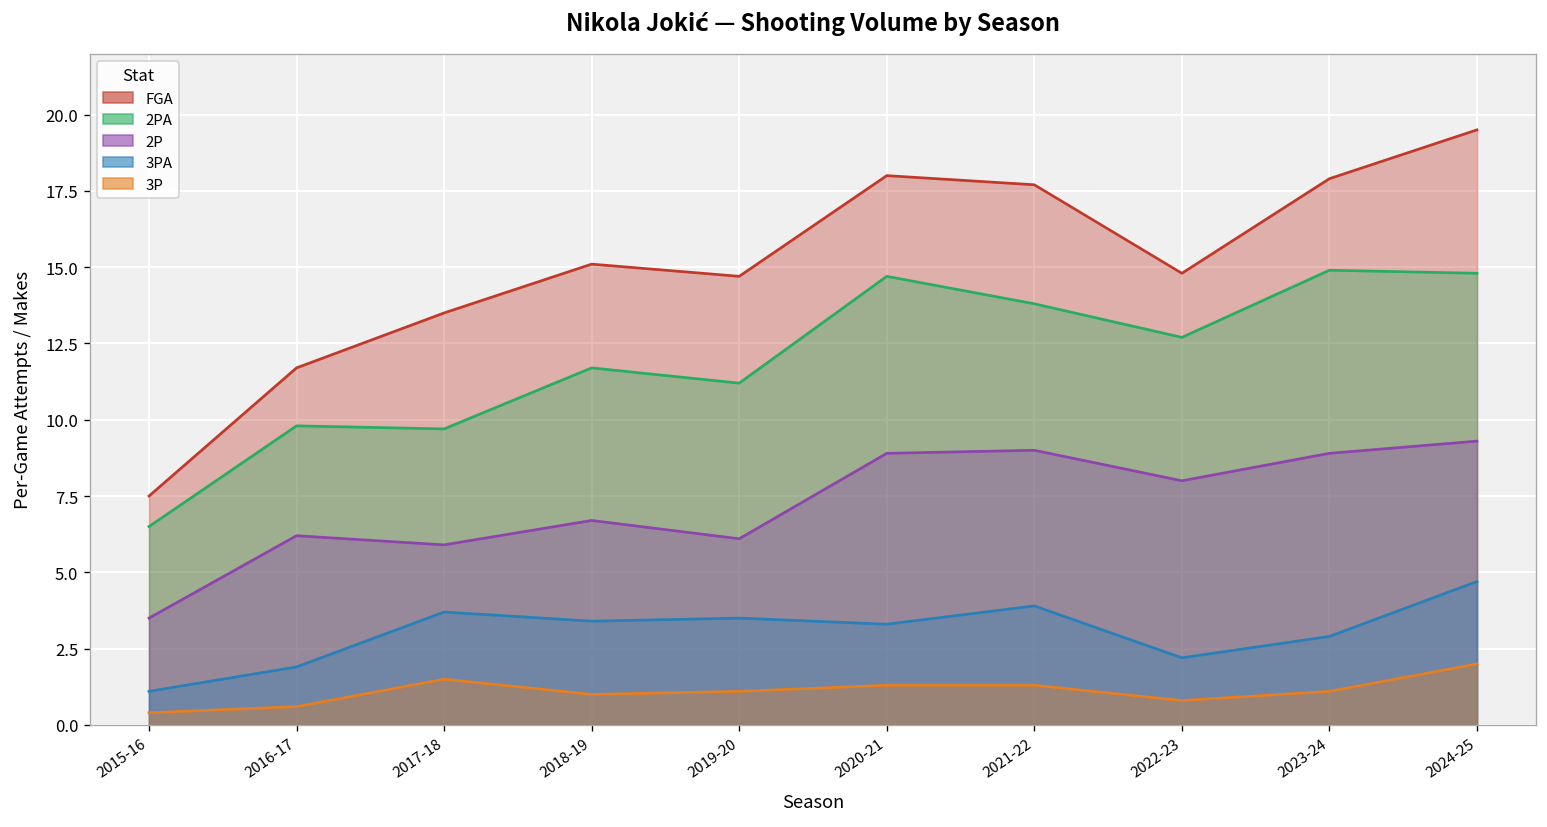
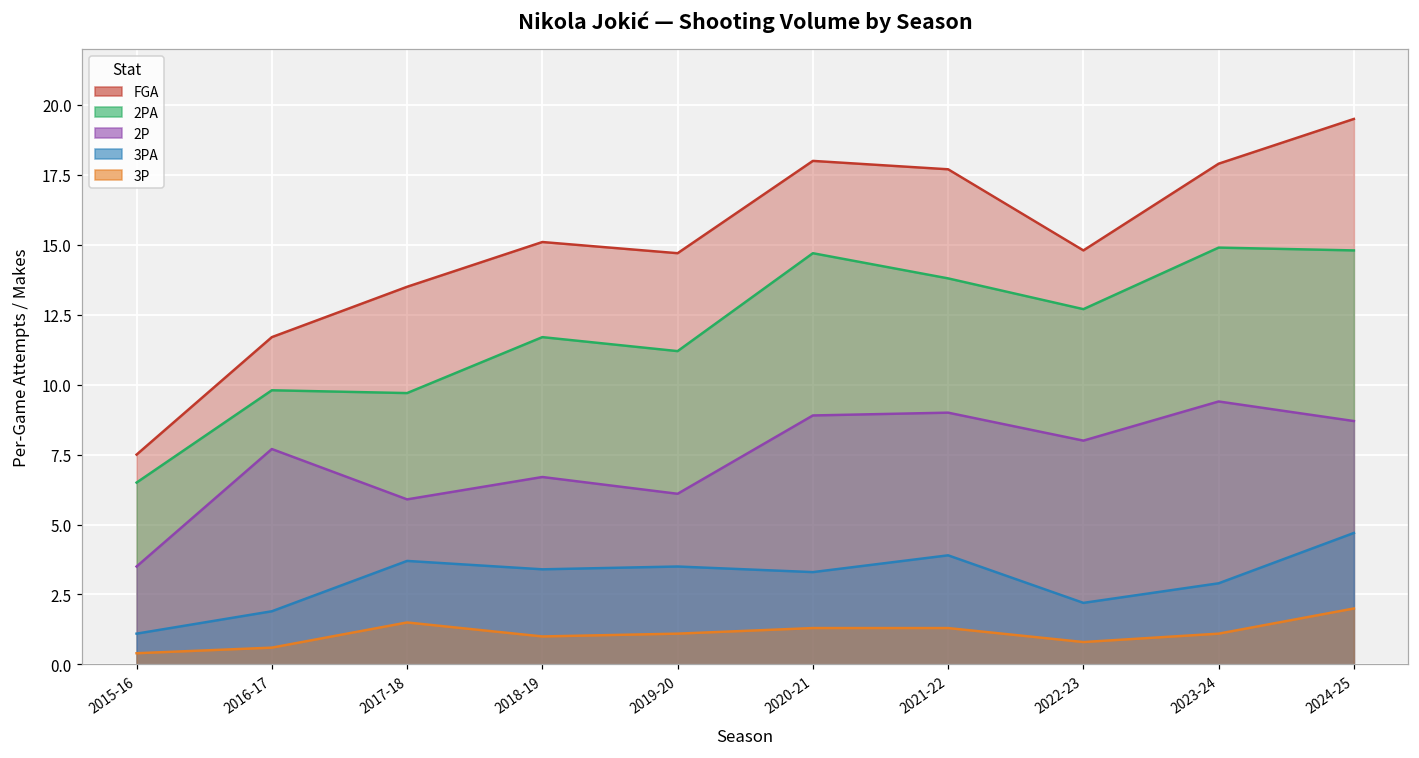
2P, 2016-17: 6.2 -> 7.7
2P, 2023-24: 8.9 -> 9.4
2P, 2024-25: 9.3 -> 8.7
